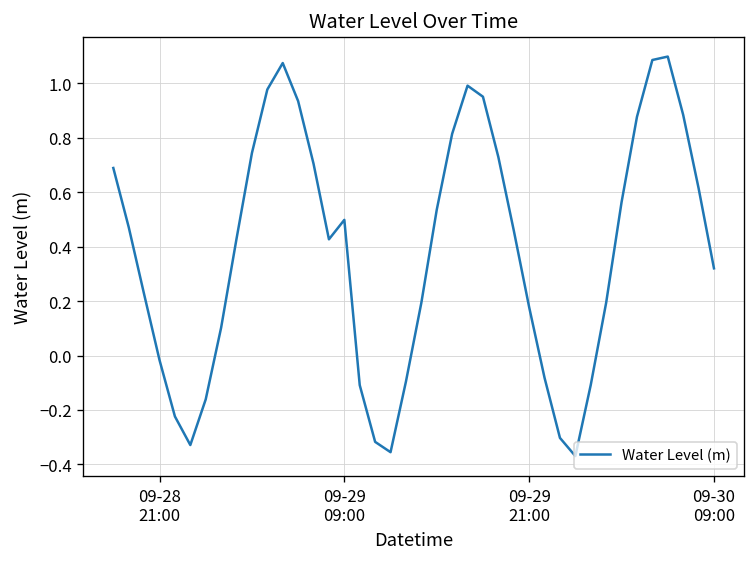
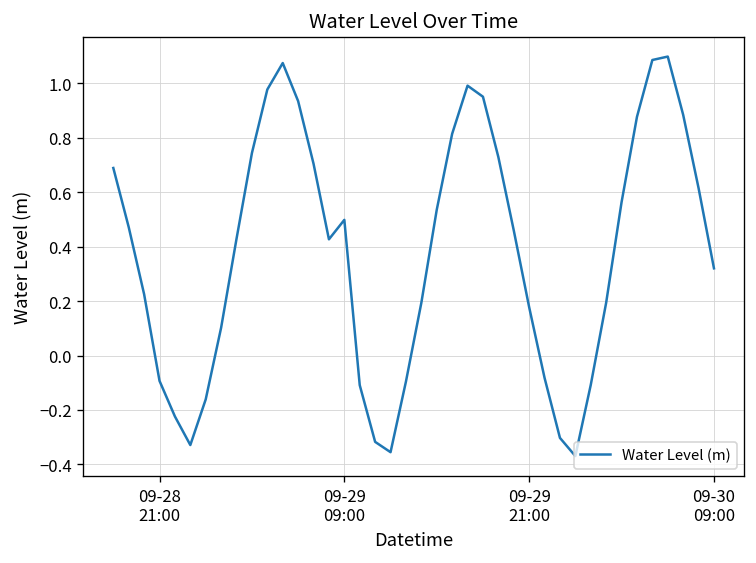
09-28 21:00: -0.02 -> -0.09
